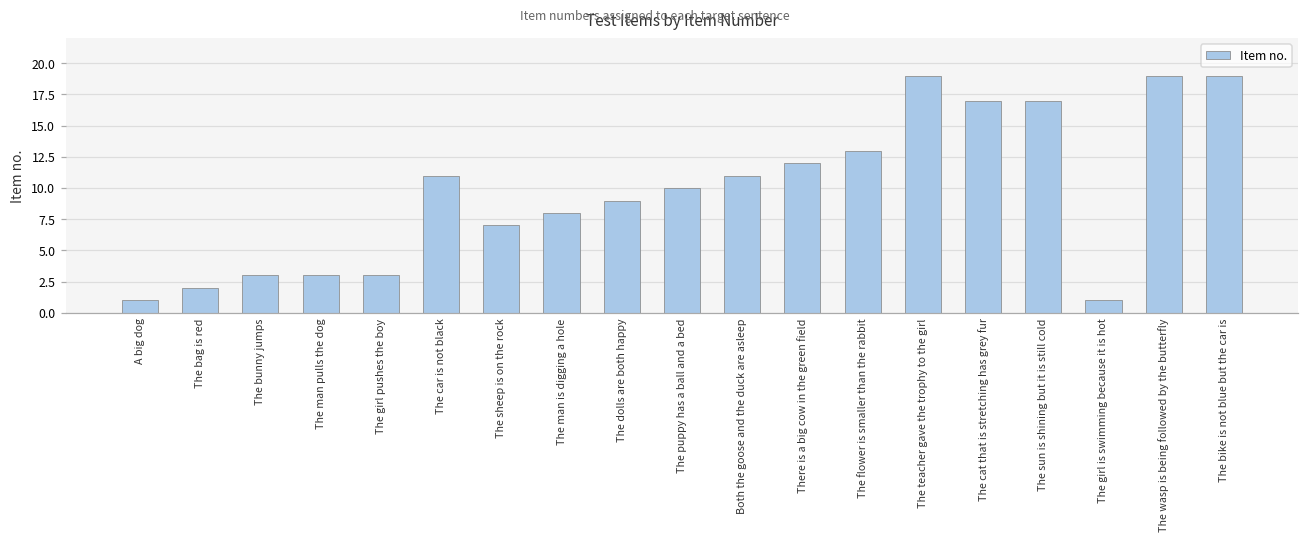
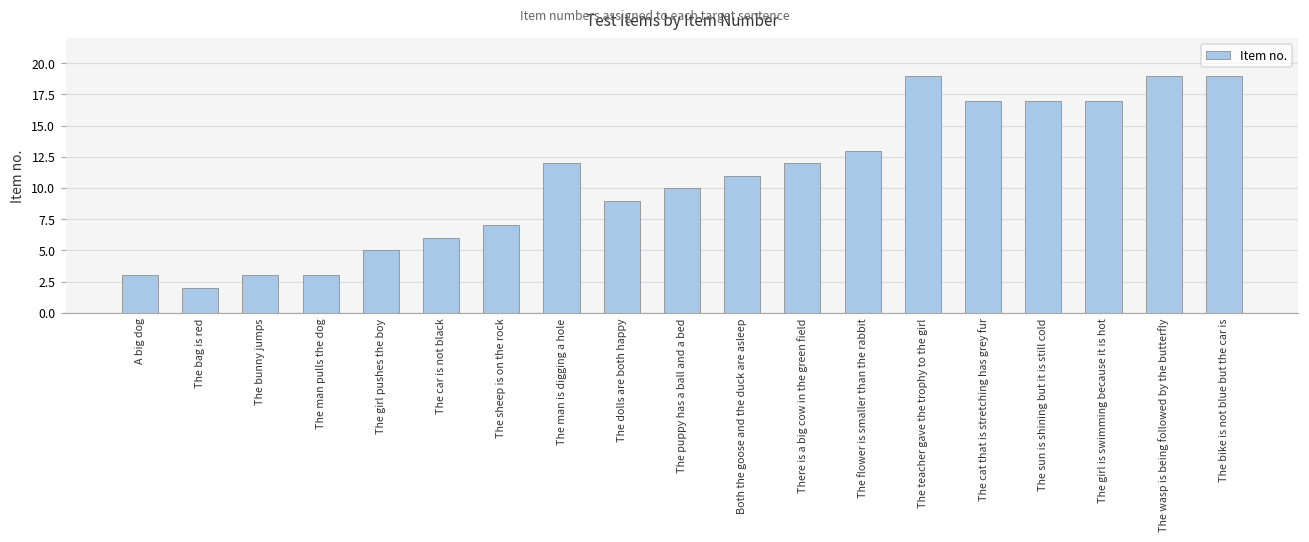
A big dog: 1 -> 3
The girl pushes the boy: 3 -> 5
The car is not black: 11 -> 6
The man is digging a hole: 8 -> 12
The girl is swimming because it is hot: 1 -> 17
